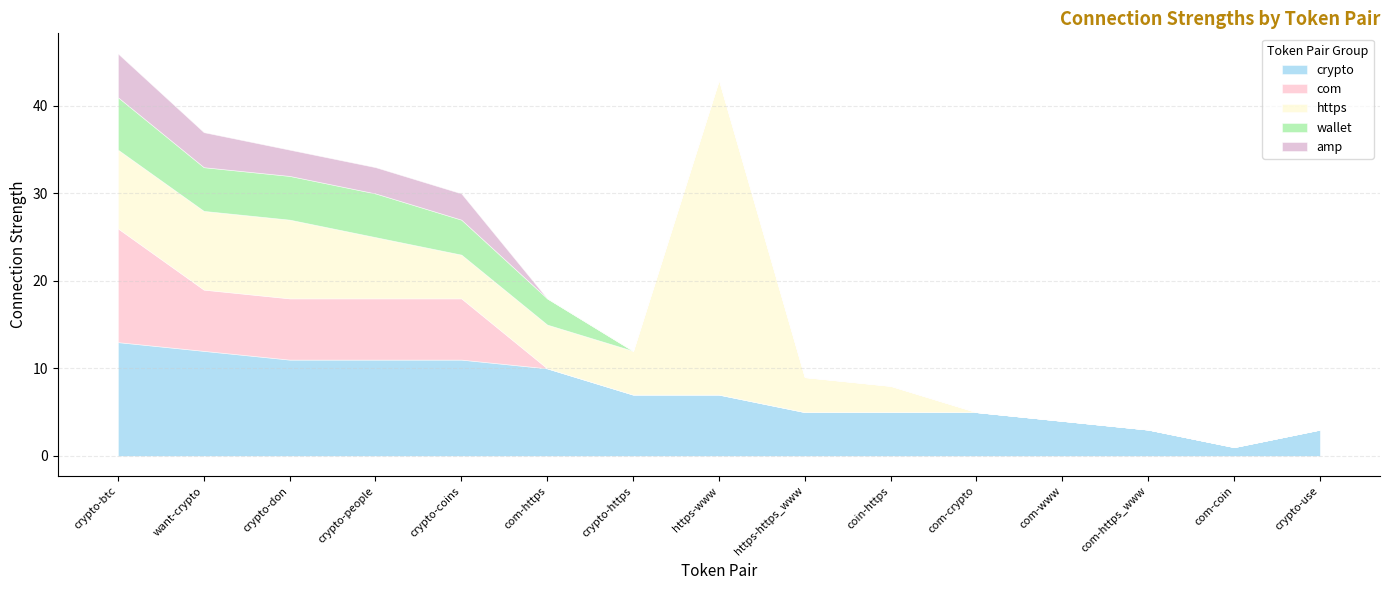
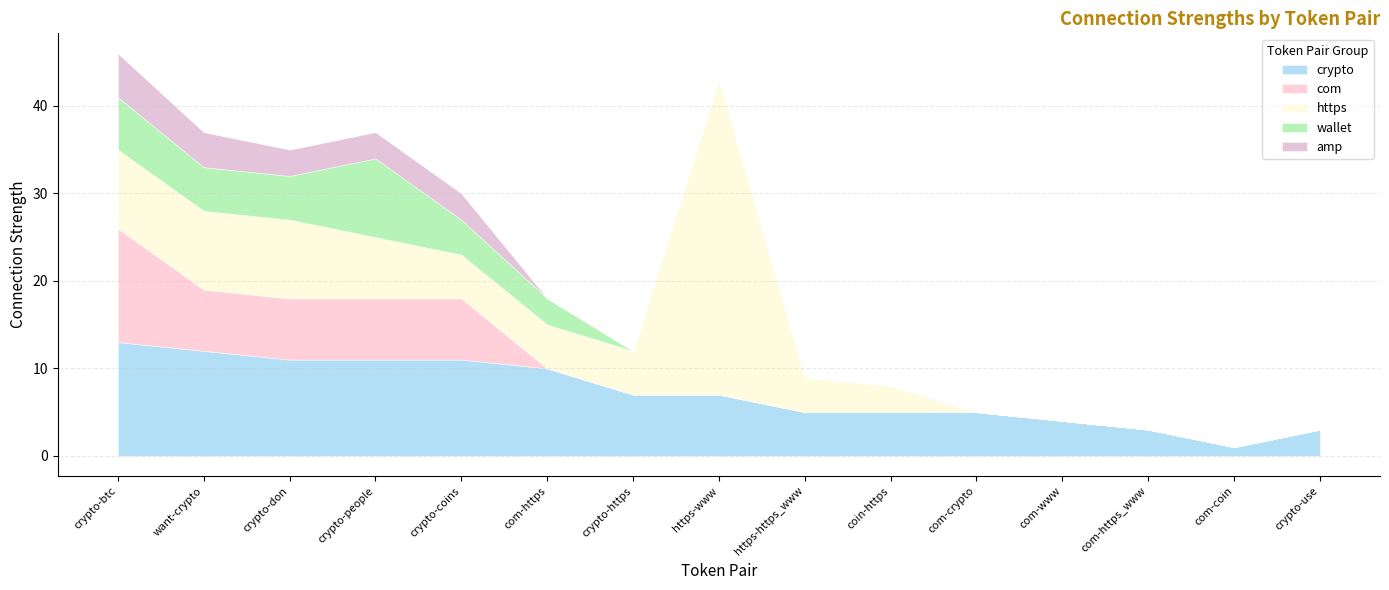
wallet, crypto-people: 5 -> 9
